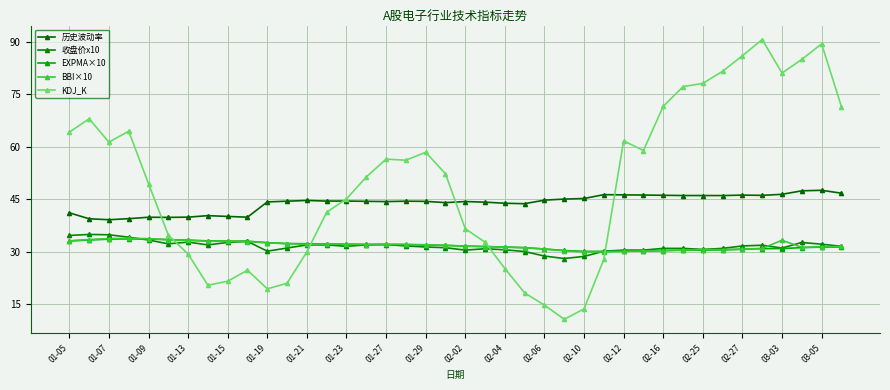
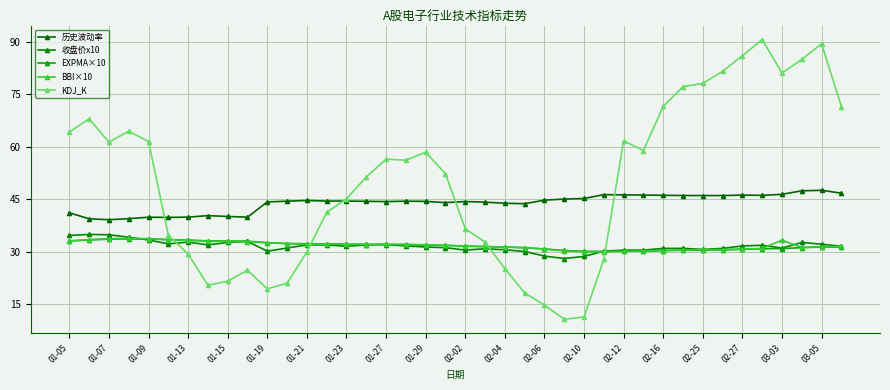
KDJ_K, 01-09: 49 -> 62
KDJ_K, 02-10: 14 -> 11
